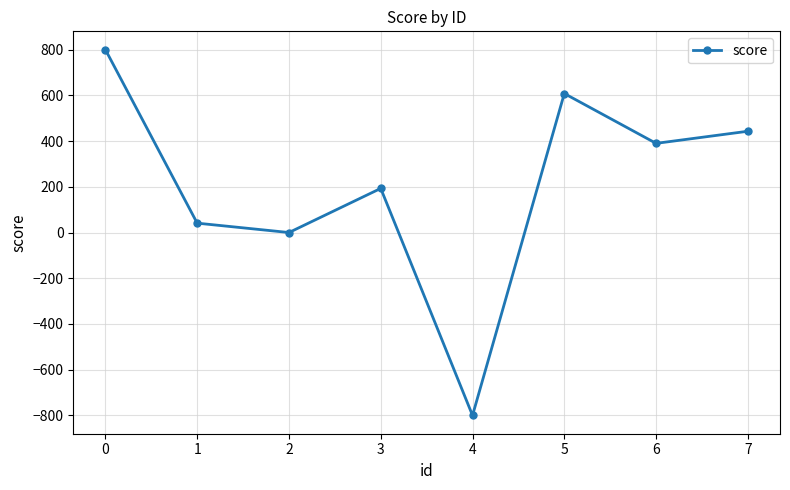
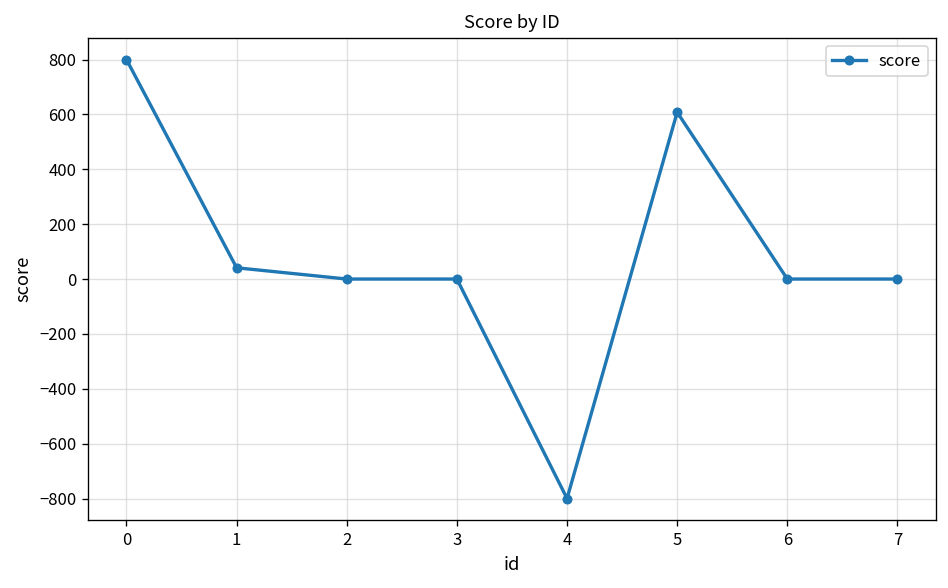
3: 190 -> 0
6: 390 -> 0
7: 440 -> 0
